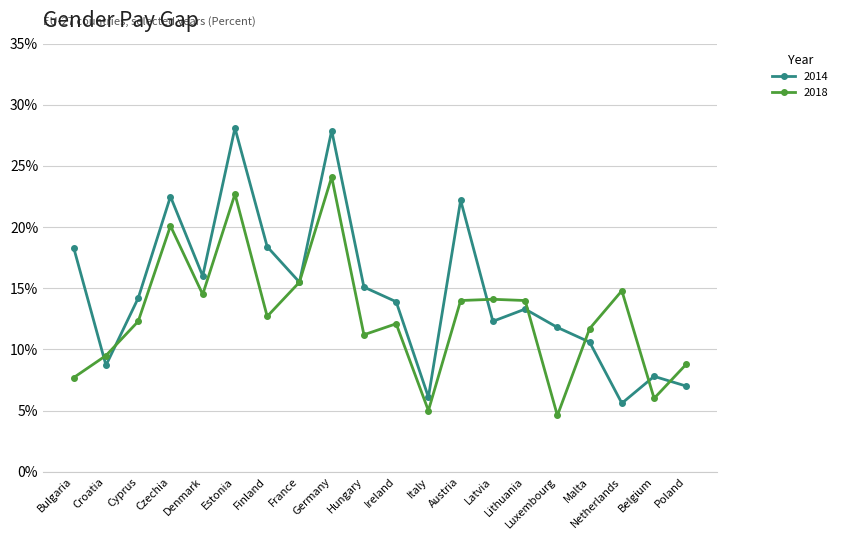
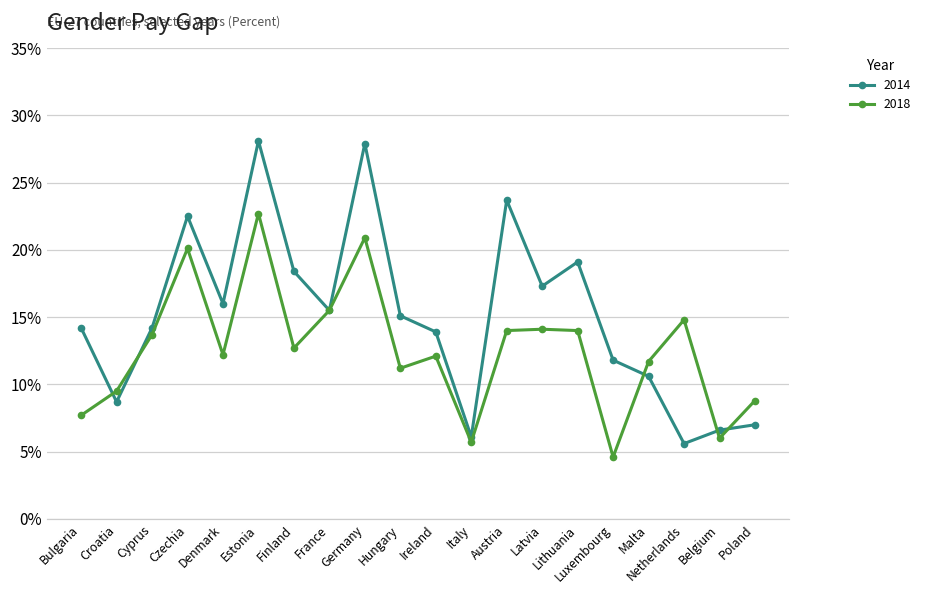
2014, Bulgaria: 18.3% -> 14.2%
2018, Cyprus: 12.3% -> 13.7%
2018, Denmark: 14.5% -> 12.2%
2018, Germany: 24.1% -> 20.9%
2018, Italy: 5.0% -> 5.7%
2014, Austria: 22.2% -> 23.7%
2014, Latvia: 12.3% -> 17.3%
2014, Lithuania: 13.3% -> 19.1%
2014, Belgium: 7.8% -> 6.6%
